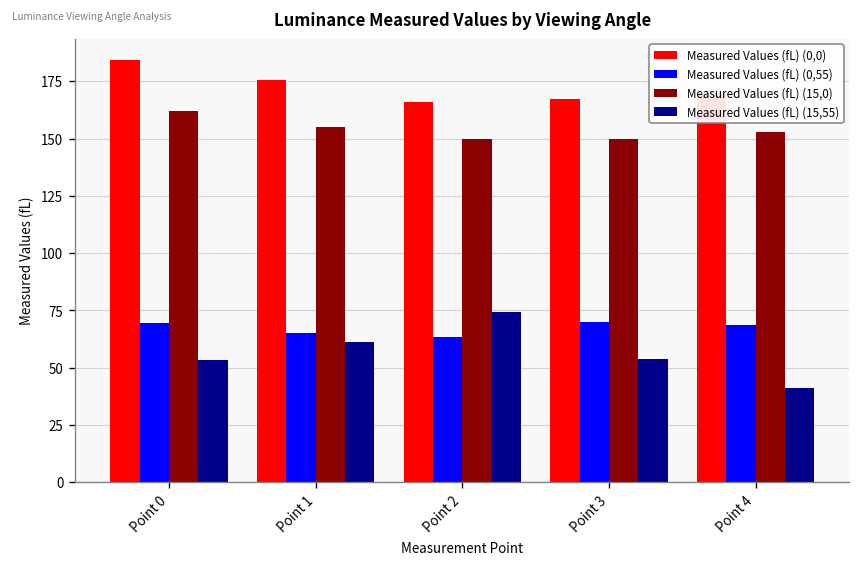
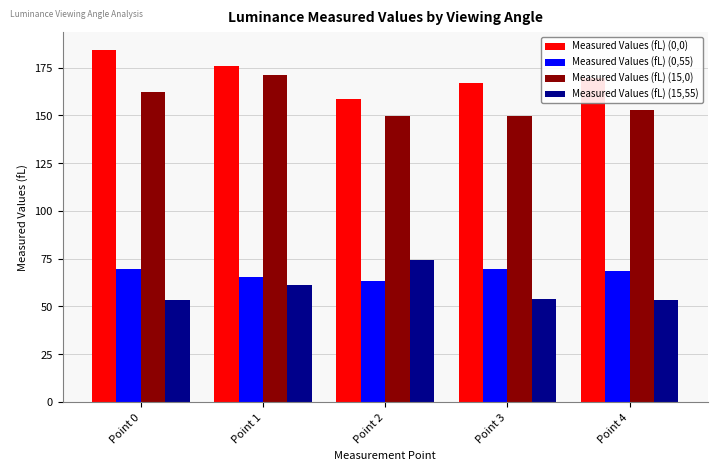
Measured Values (fL) (15,0), Point 1: 155 -> 171
Measured Values (fL) (0,0), Point 2: 166 -> 159
Measured Values (fL) (15,55), Point 4: 41 -> 53
